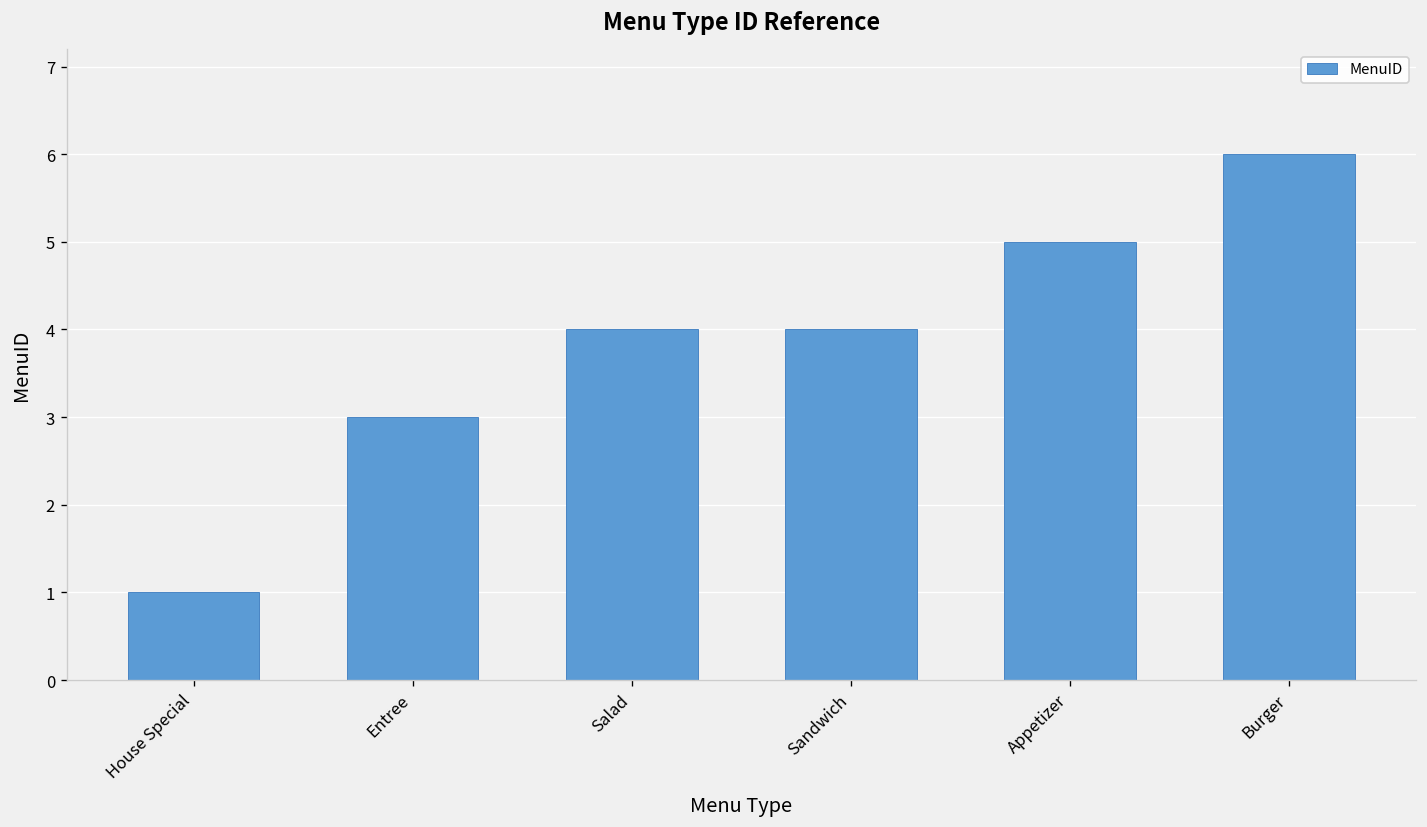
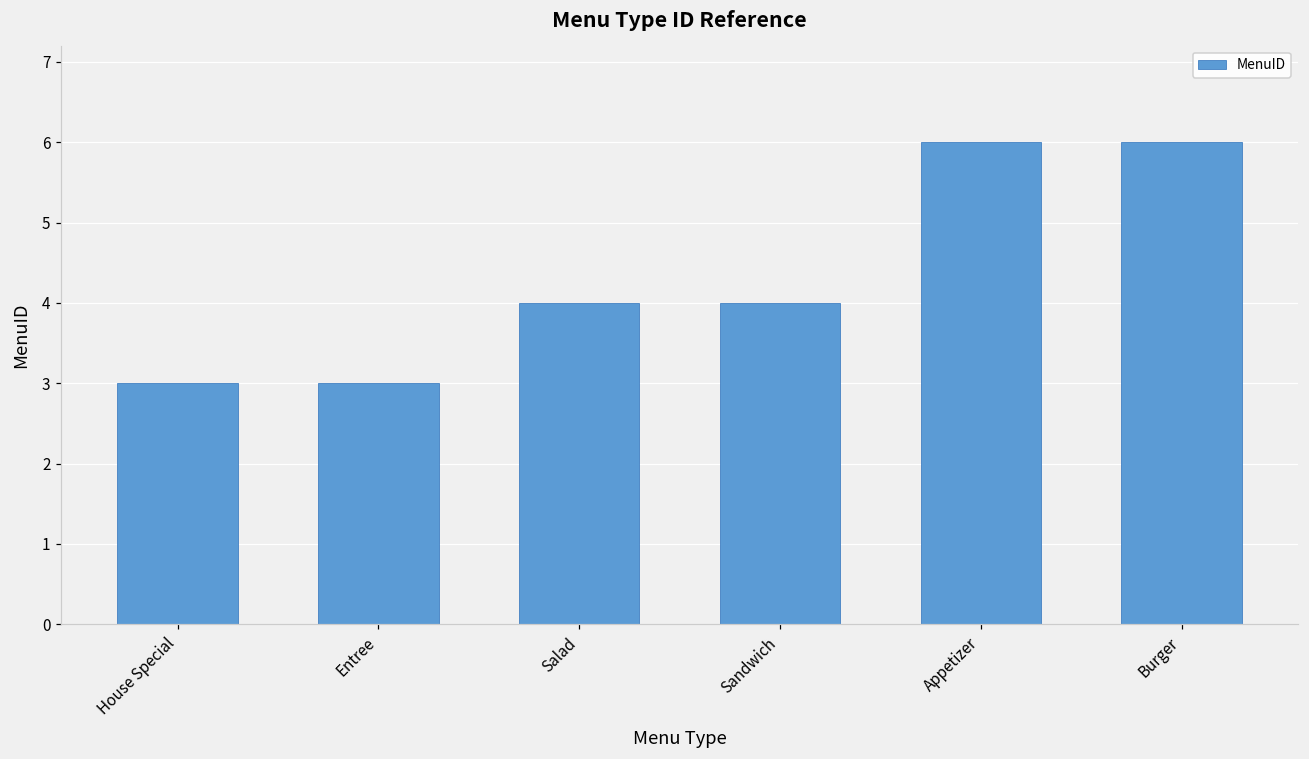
House Special: 1 -> 3
Appetizer: 5 -> 6
